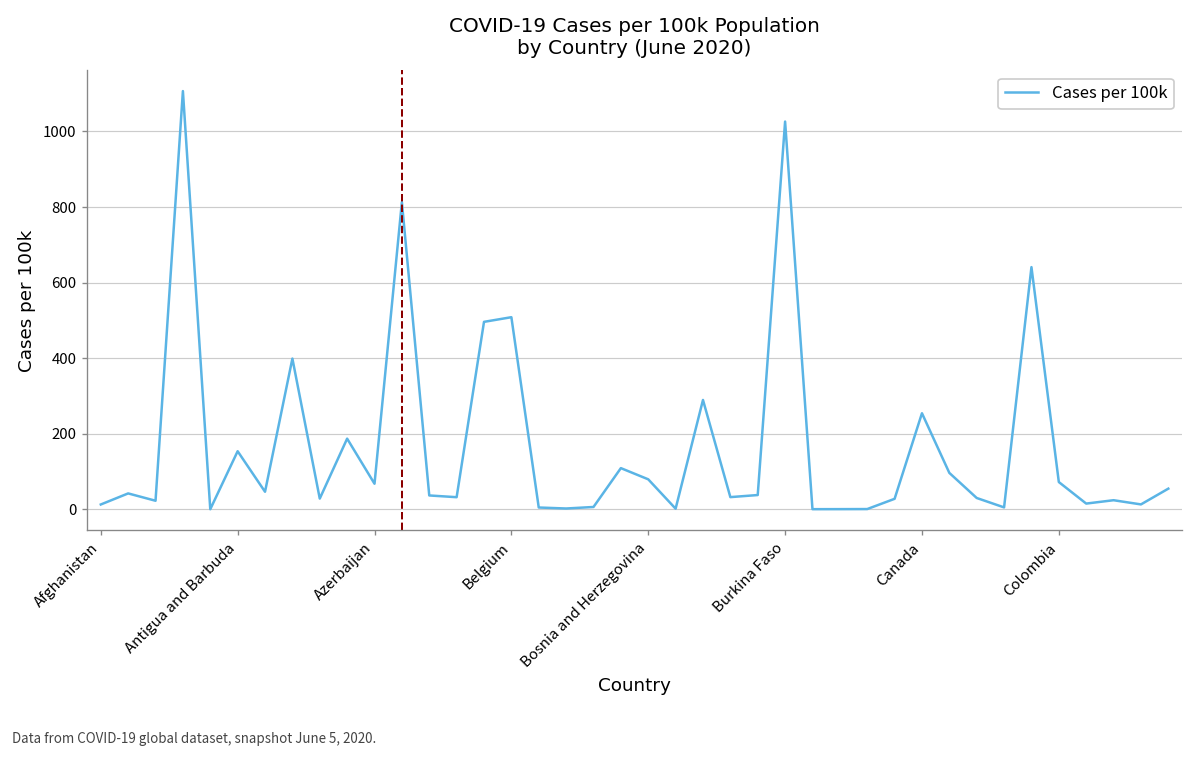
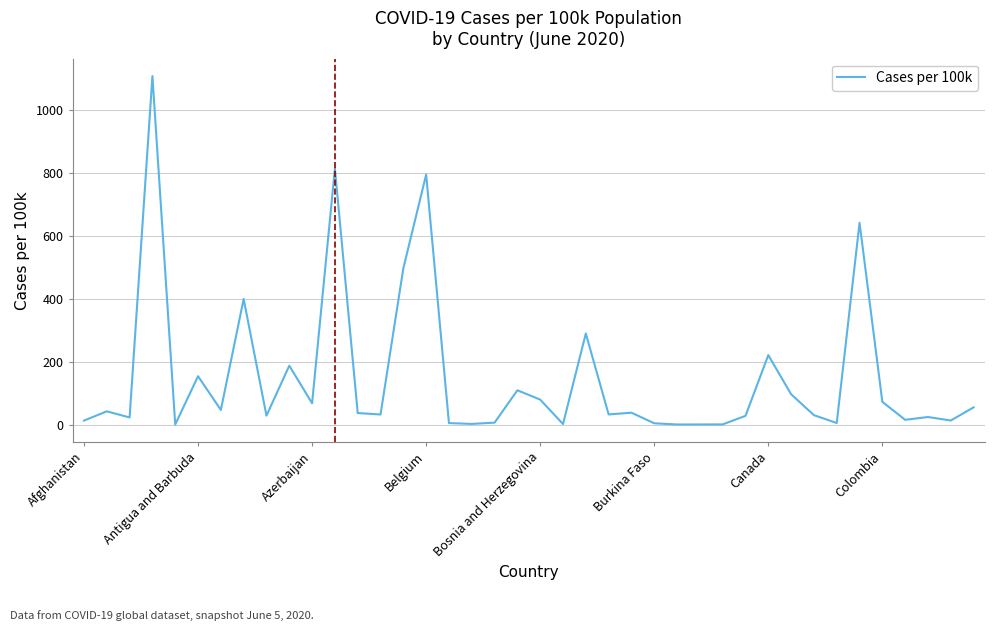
Belgium: 510 -> 790
Burkina Faso: 1030 -> 0
Canada: 250 -> 220
